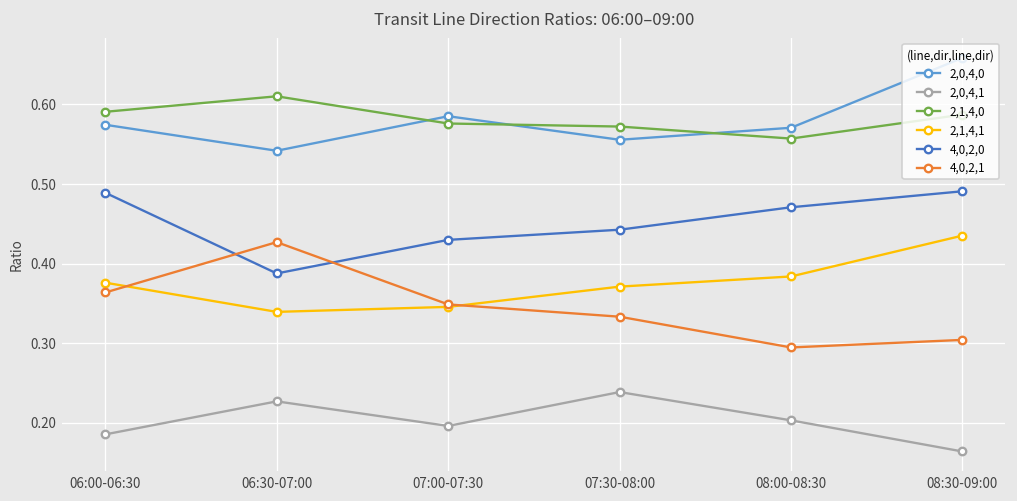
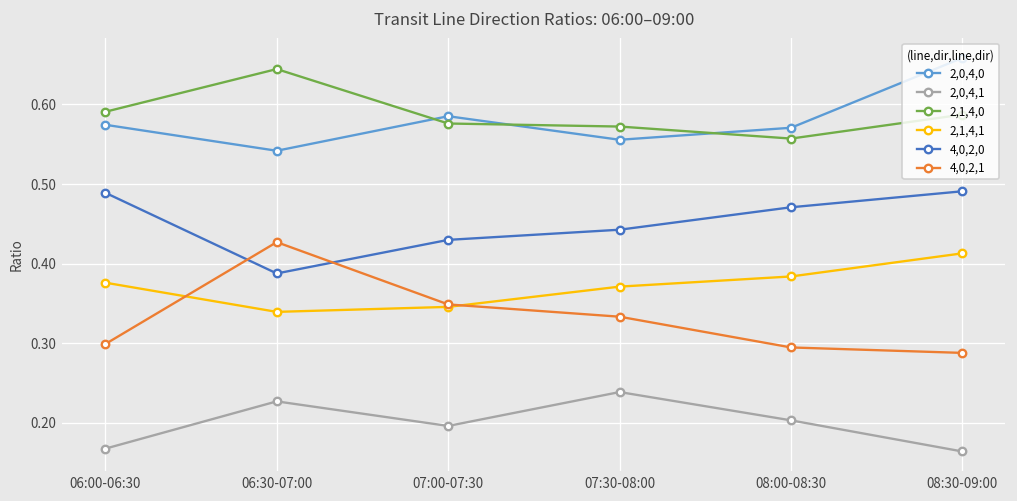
2,0,4,1, 06:00-06:30: 0.19 -> 0.17
4,0,2,1, 06:00-06:30: 0.36 -> 0.30
2,1,4,0, 06:30-07:00: 0.61 -> 0.64
2,1,4,1, 08:30-09:00: 0.44 -> 0.41
4,0,2,1, 08:30-09:00: 0.30 -> 0.29
